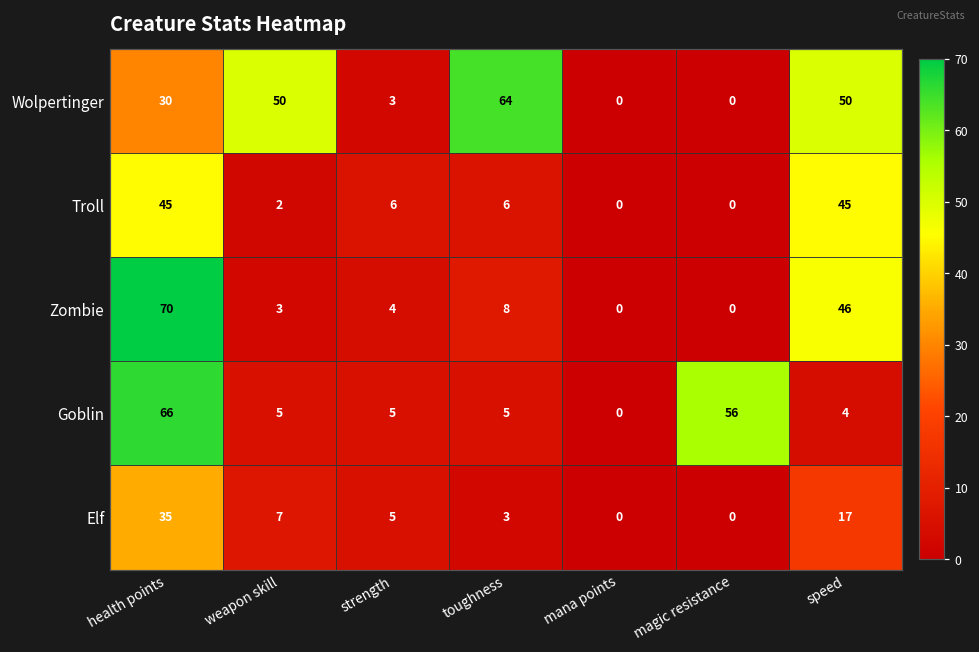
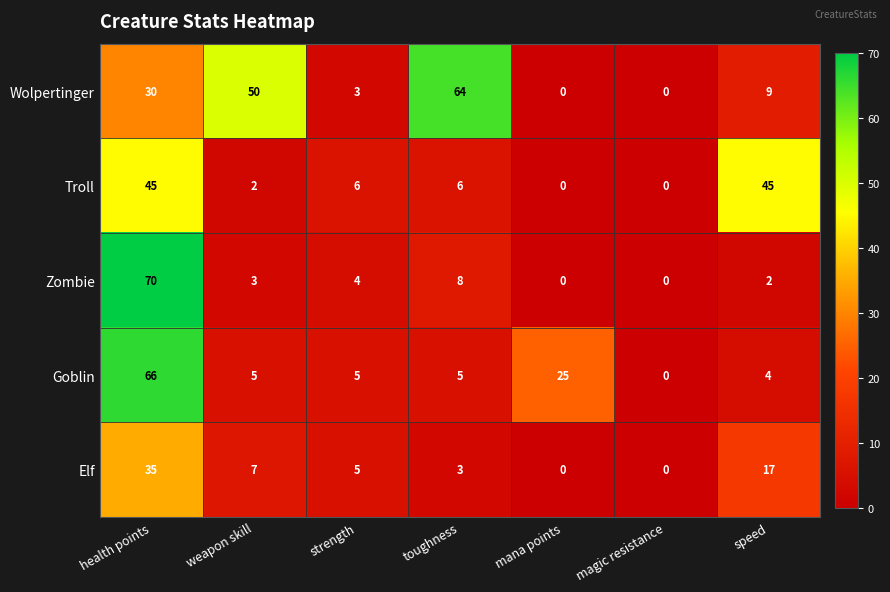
Wolpertinger, speed: 50 -> 9
Zombie, speed: 46 -> 2
Goblin, mana points: 0 -> 25
Goblin, magic resistance: 56 -> 0
